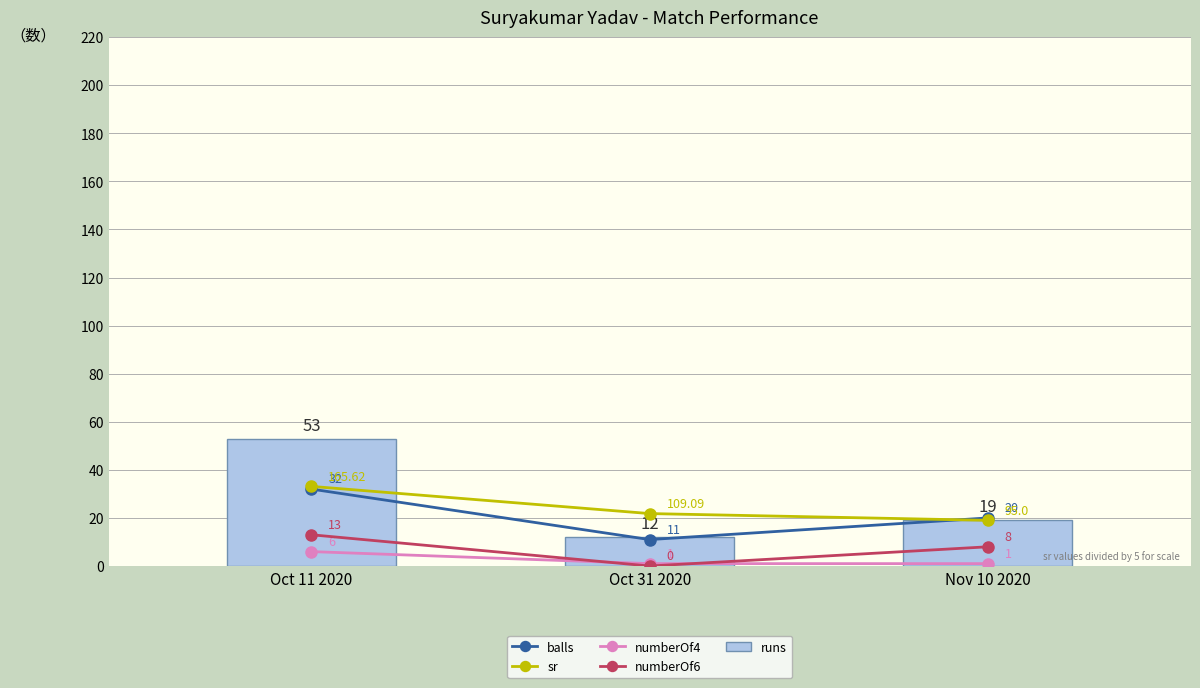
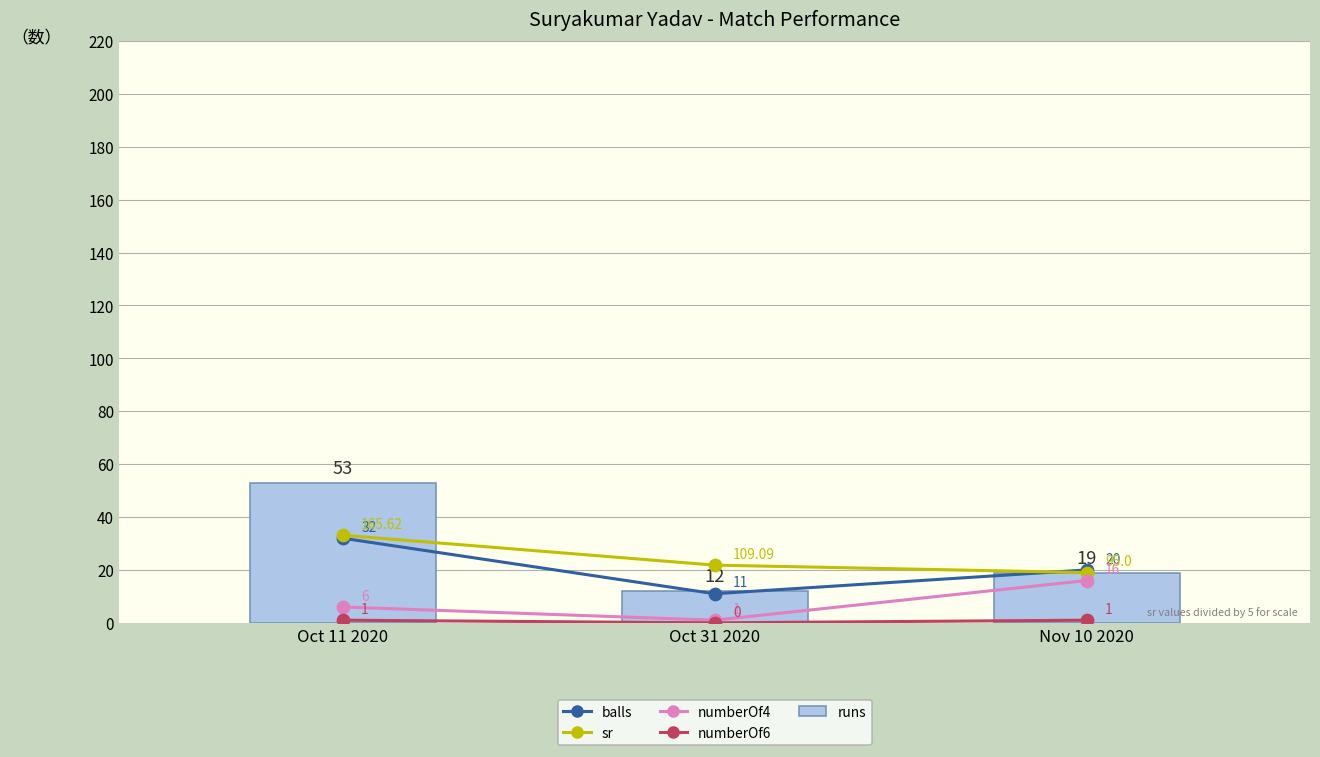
numberOf6, Oct 11 2020: 13 -> 1
numberOf4, Nov 10 2020: 1 -> 16
numberOf6, Nov 10 2020: 8 -> 1
